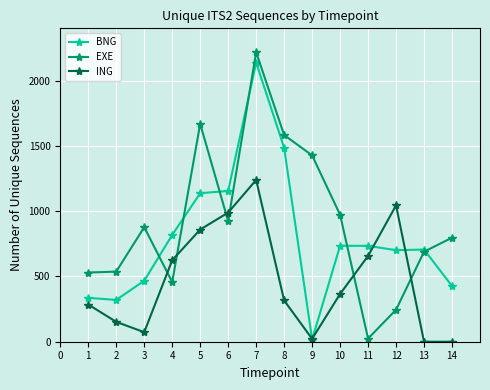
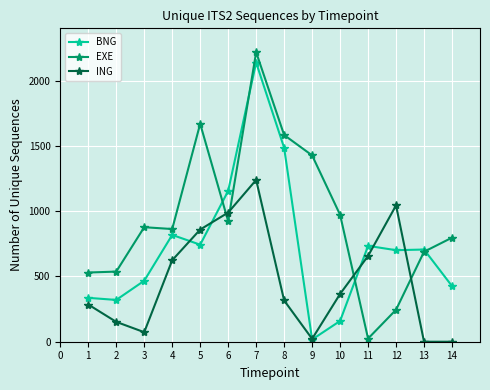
EXE, 4: 460 -> 860
BNG, 5: 1140 -> 740
BNG, 10: 740 -> 160
